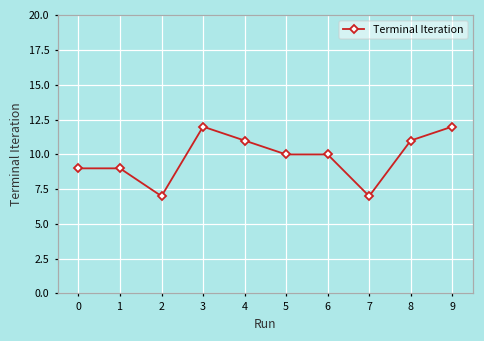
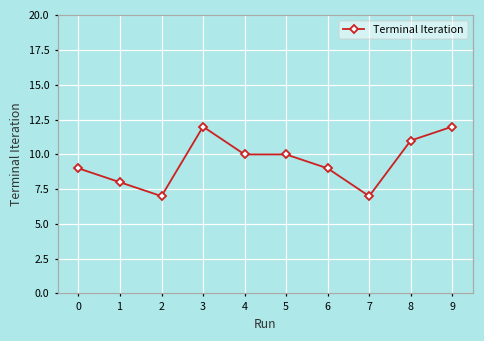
1: 9 -> 8
4: 11 -> 10
6: 10 -> 9
